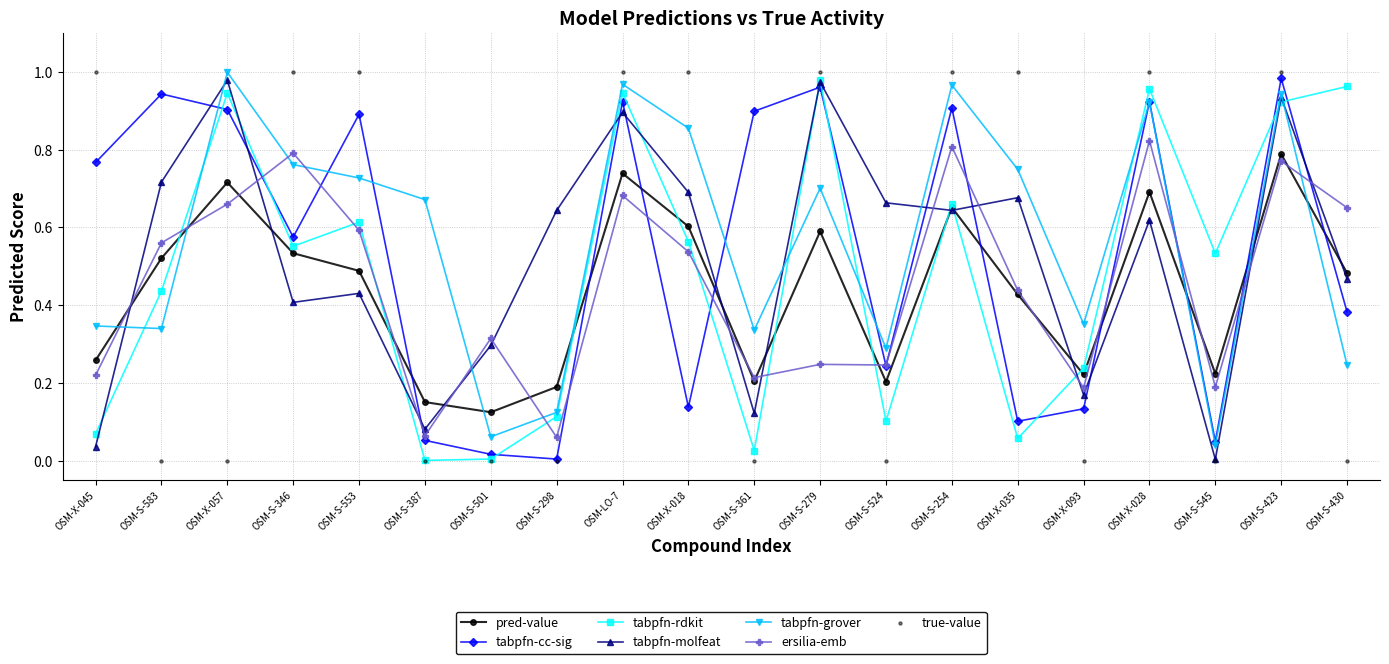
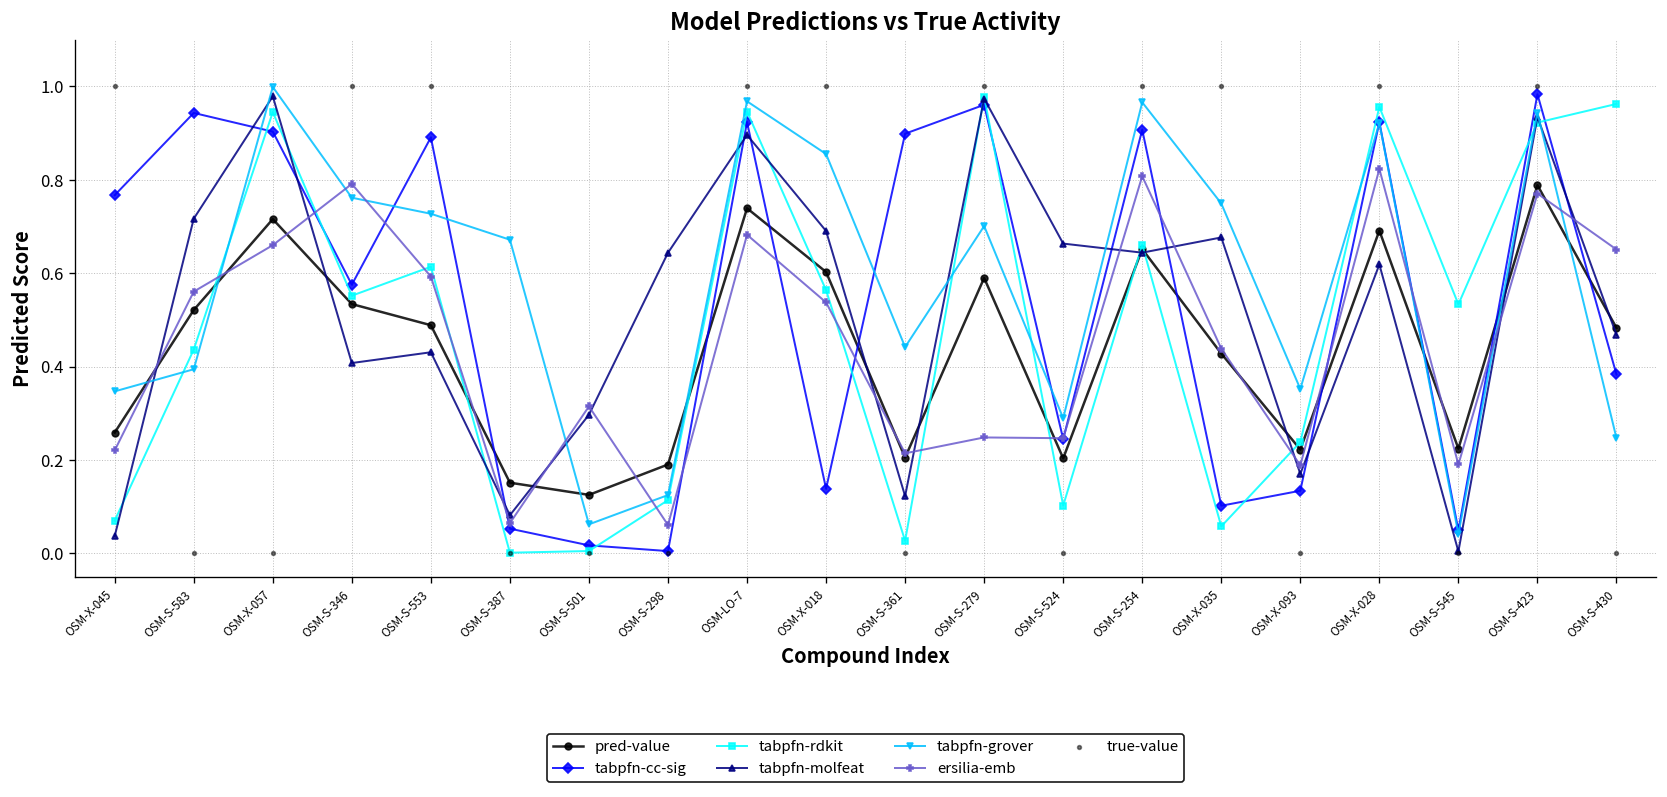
tabpfn-grover, OSM-S-583: 0.34 -> 0.39
tabpfn-grover, OSM-S-361: 0.34 -> 0.44
